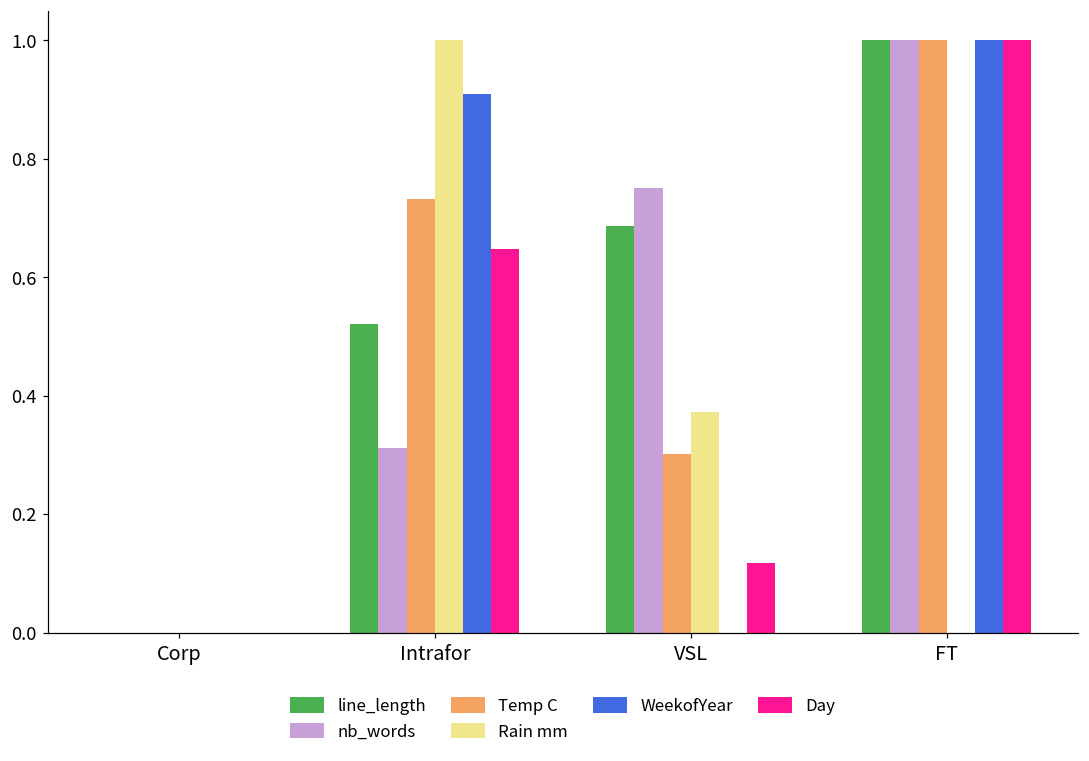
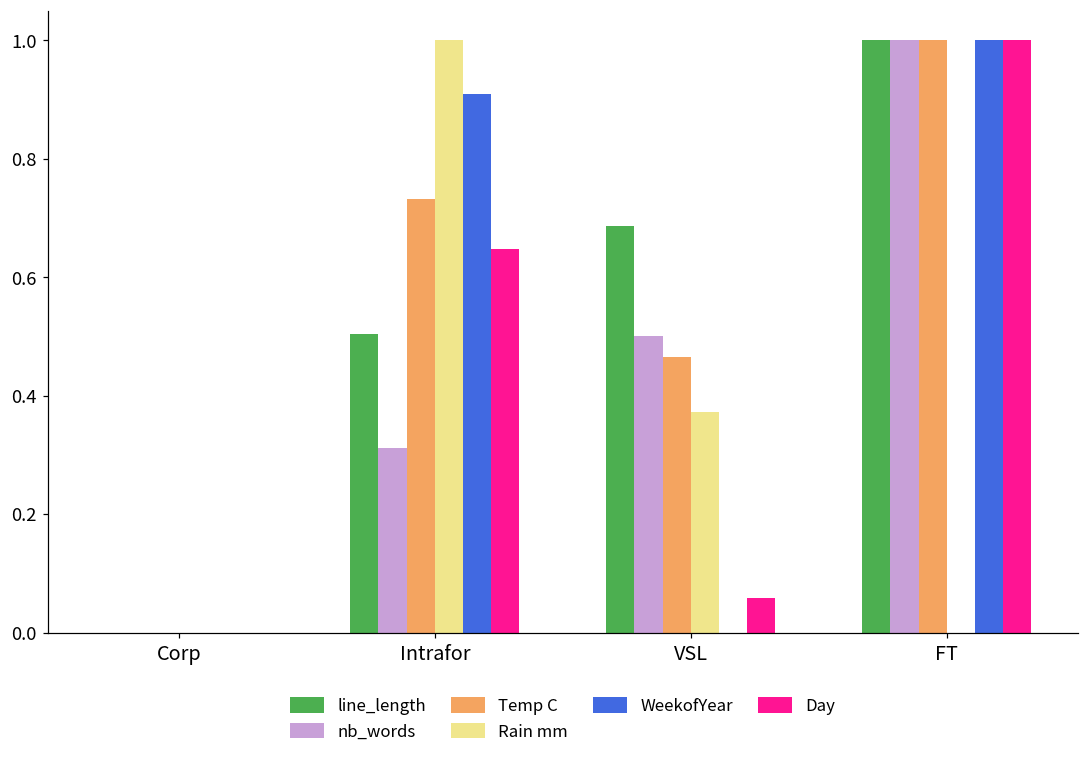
line_length, Intrafor: 0.52 -> 0.50
nb_words, VSL: 0.75 -> 0.50
Temp C, VSL: 0.30 -> 0.47
Day, VSL: 0.12 -> 0.06
